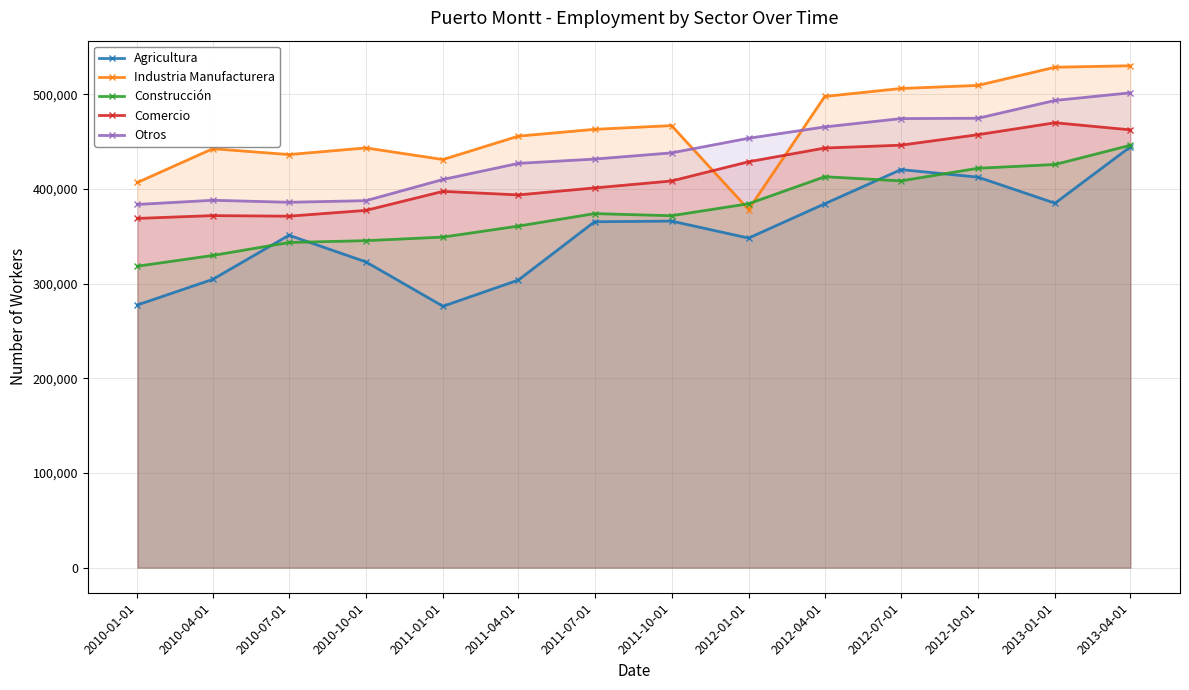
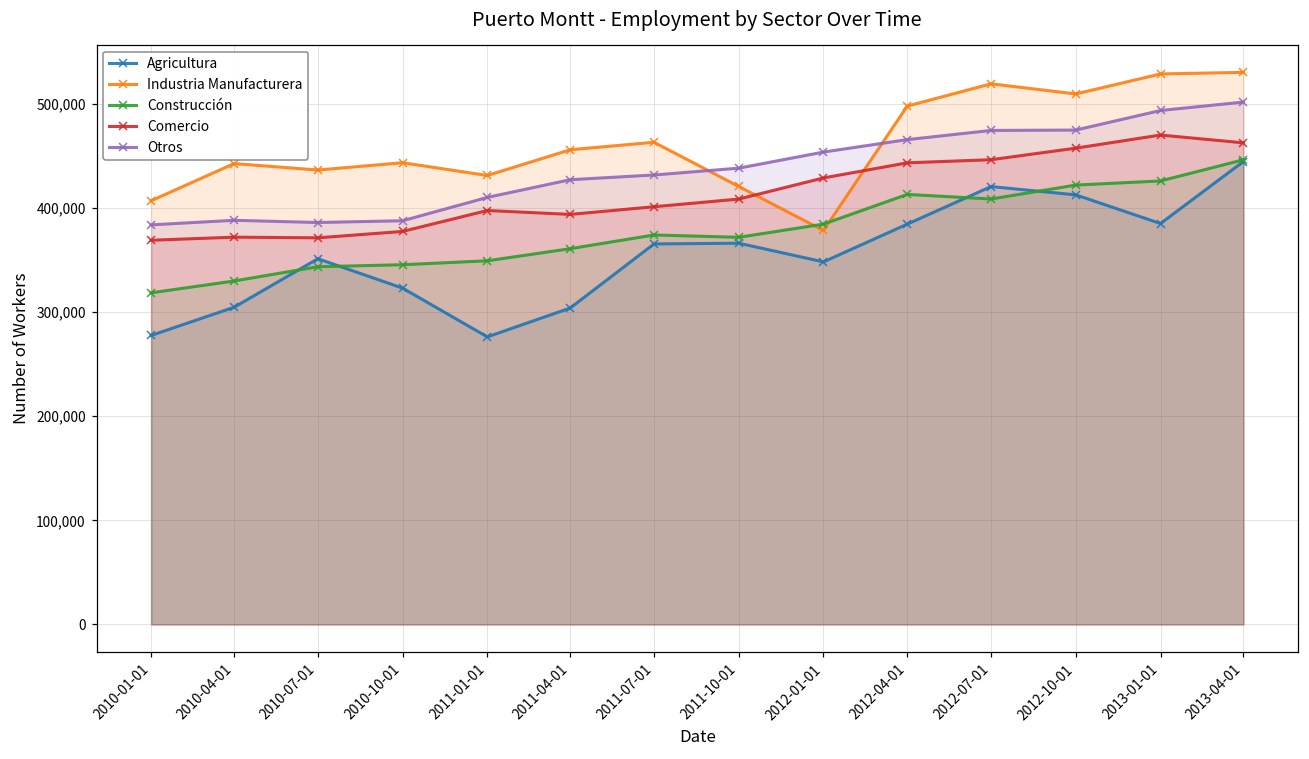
Industria Manufacturera, 2011-10-01: 470,000 -> 420,000
Industria Manufacturera, 2012-07-01: 510,000 -> 520,000
